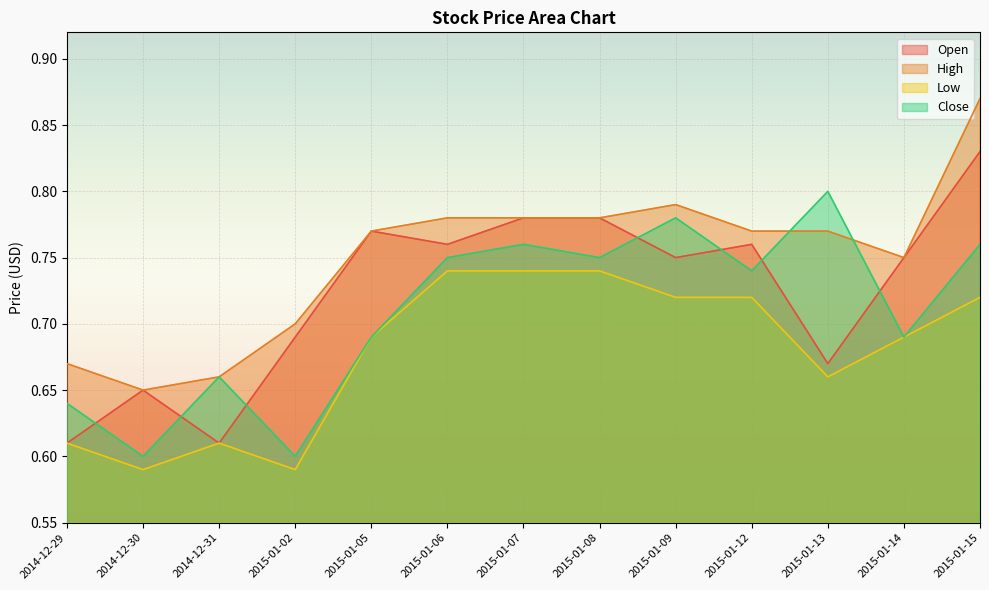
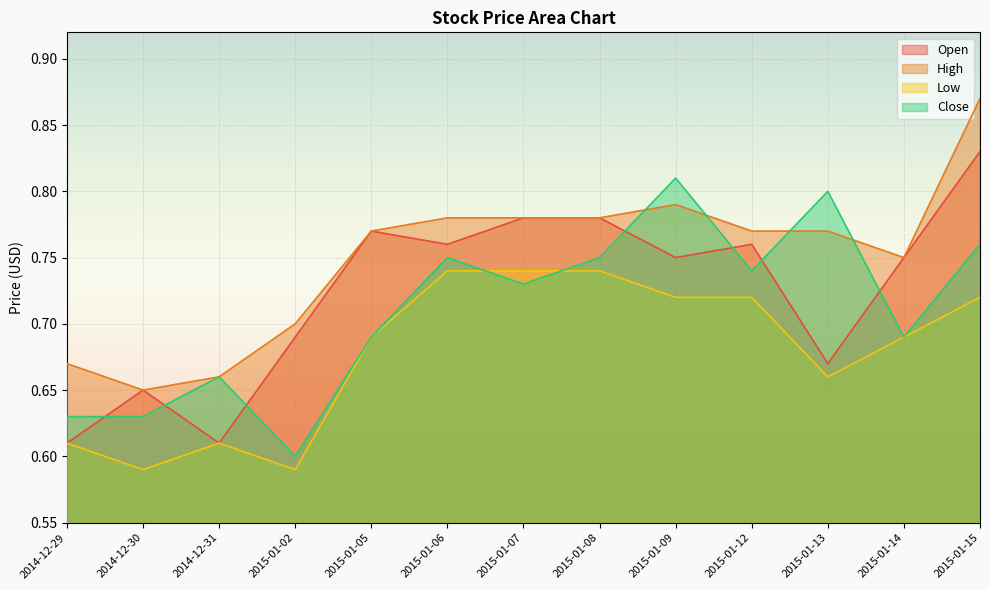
Close, 2014-12-29: 0.64 -> 0.63
Close, 2014-12-30: 0.60 -> 0.63
Close, 2015-01-07: 0.76 -> 0.73
Close, 2015-01-09: 0.78 -> 0.81
